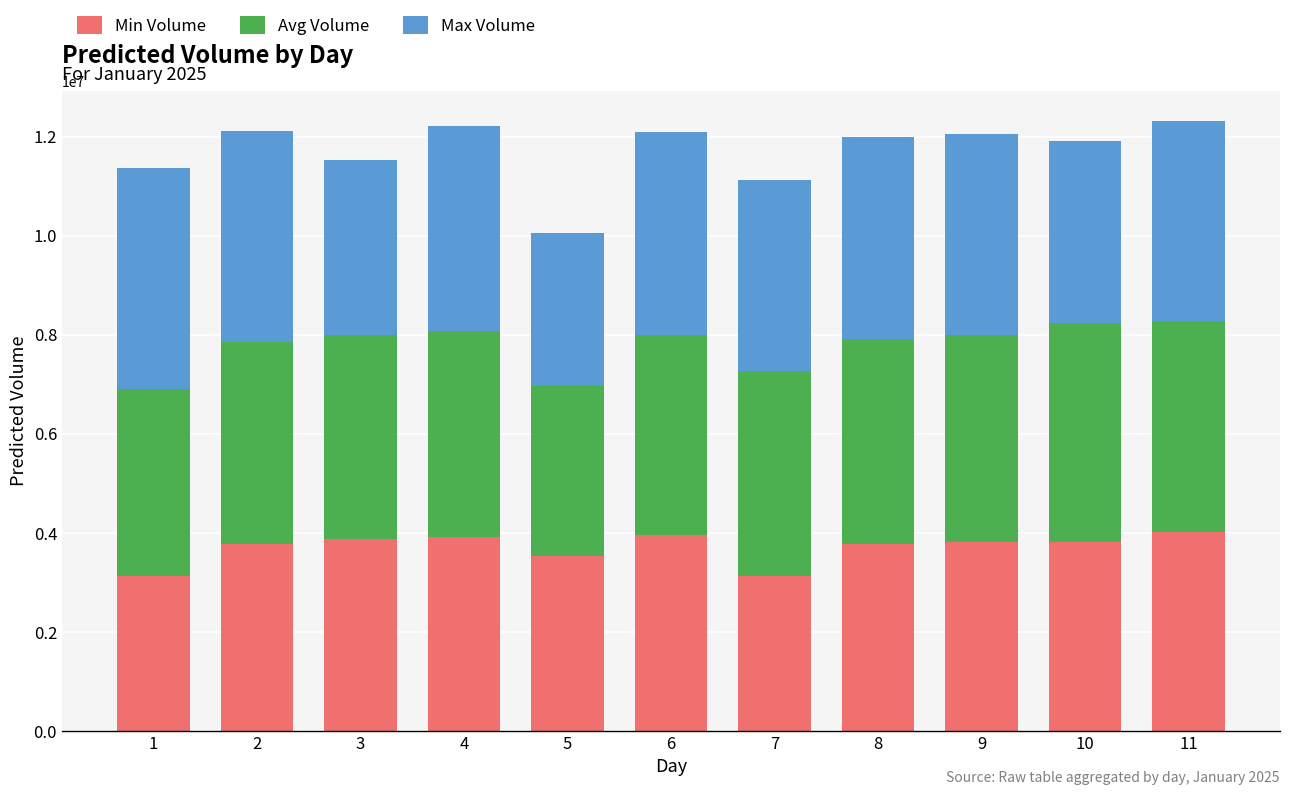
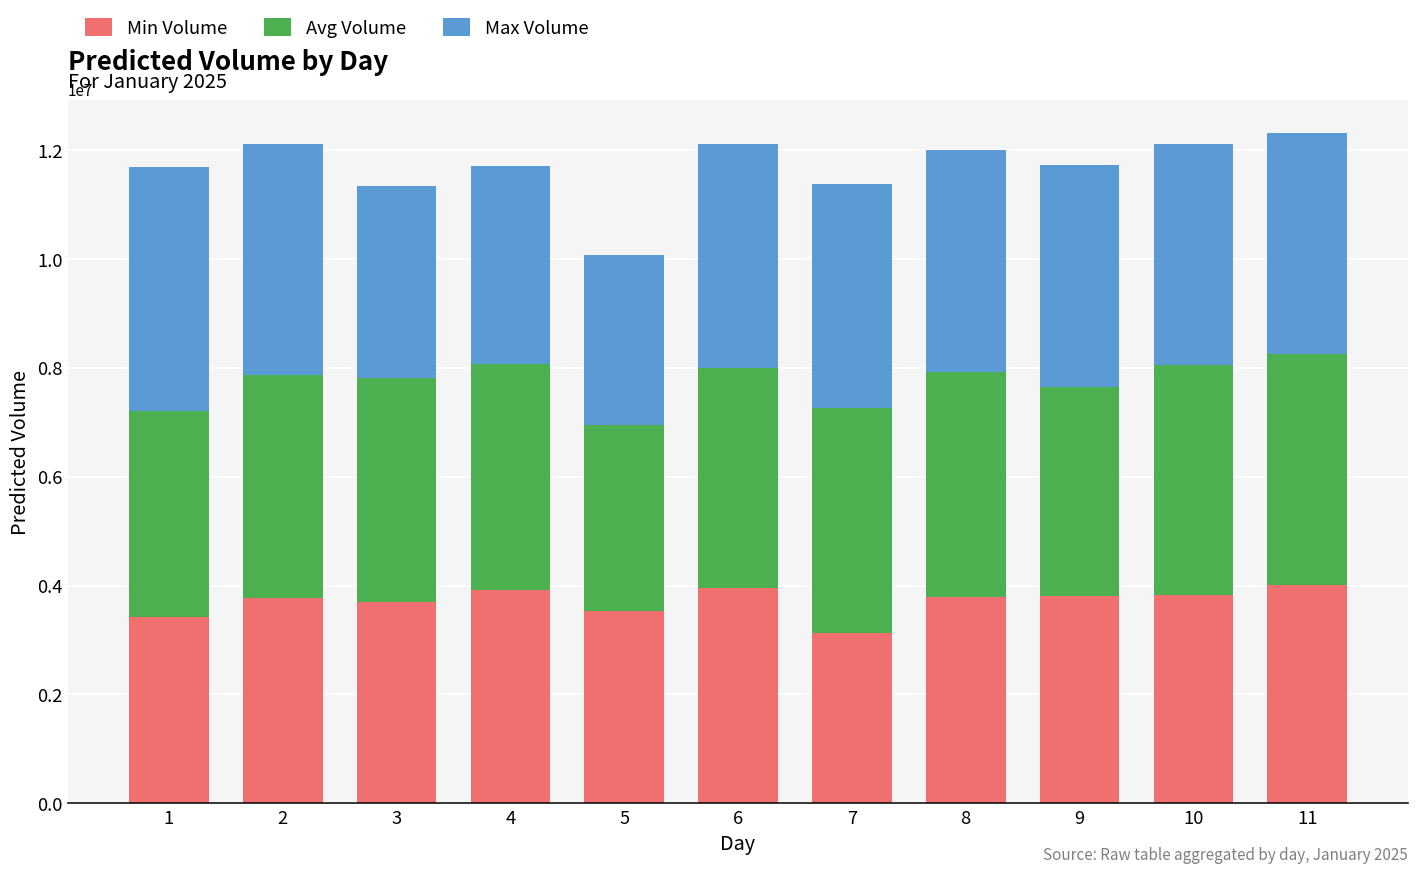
Min Volume, 1: 3100000 -> 3400000
Min Volume, 3: 3900000 -> 3700000
Max Volume, 4: 4100000 -> 3600000
Max Volume, 7: 3900000 -> 4100000
Avg Volume, 9: 4200000 -> 3800000
Avg Volume, 10: 4400000 -> 4200000
Max Volume, 10: 3700000 -> 4100000
